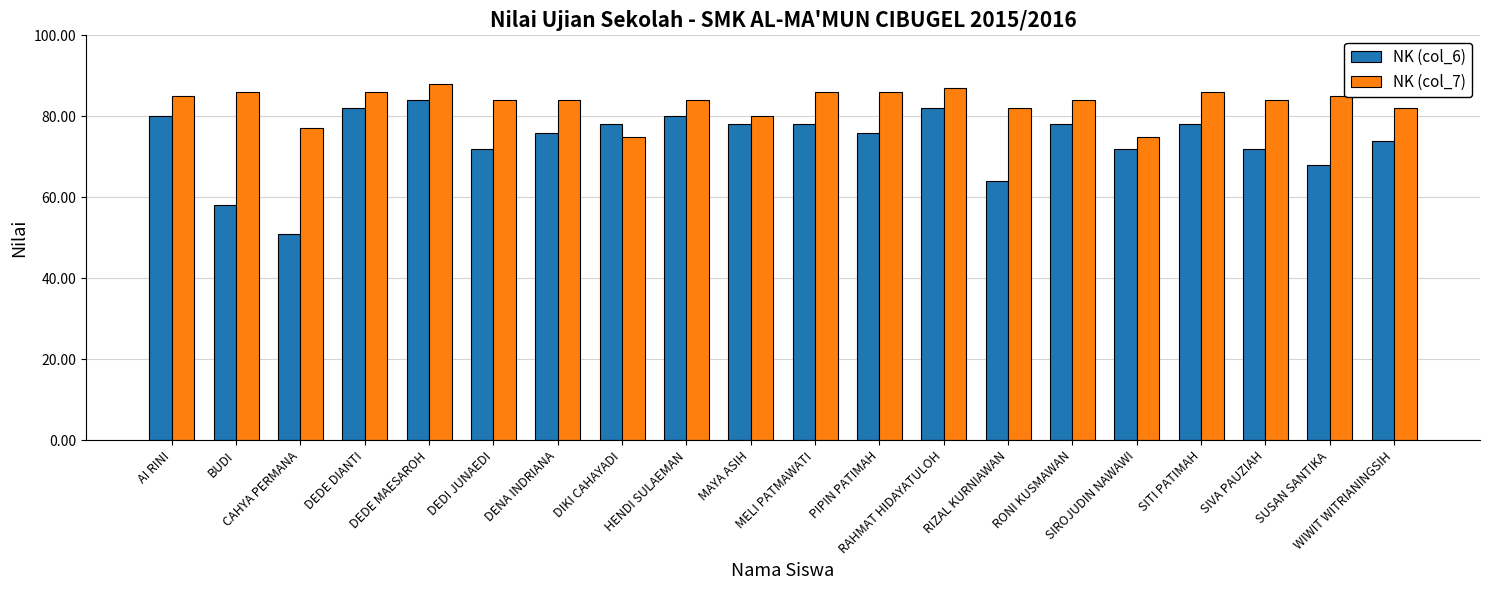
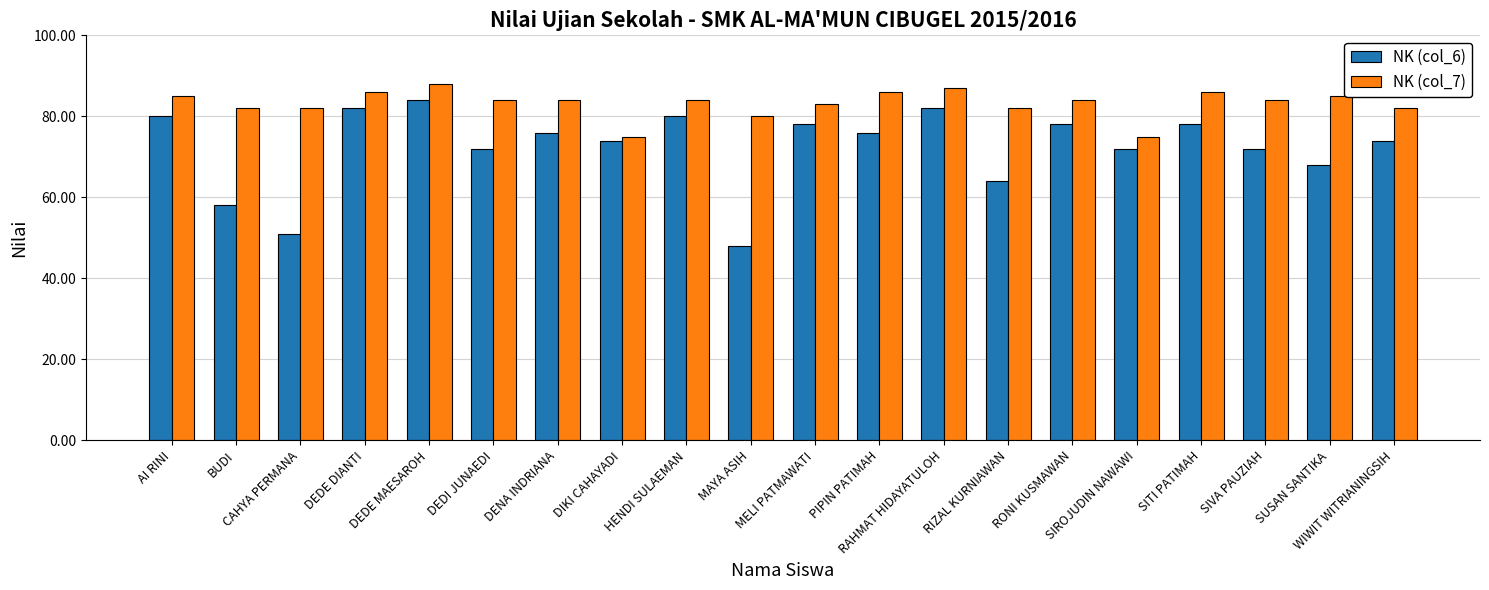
NK (col_7), BUDI: 86 -> 82
NK (col_7), CAHYA PERMANA: 77 -> 82
NK (col_6), DIKI CAHAYADI: 78 -> 74
NK (col_6), MAYA ASIH: 78 -> 48
NK (col_7), MELI PATMAWATI: 86 -> 83
